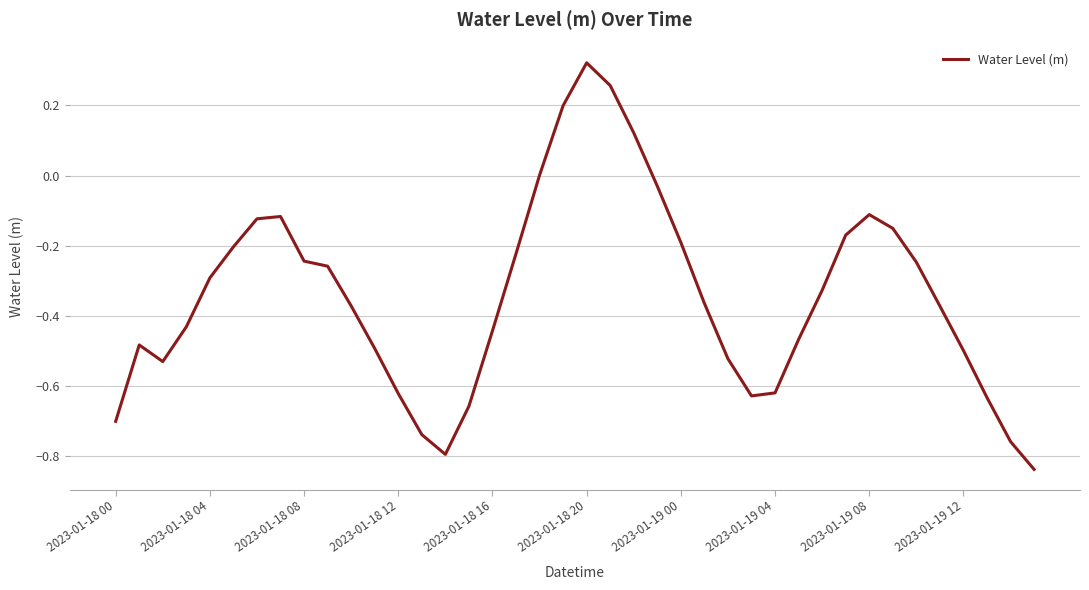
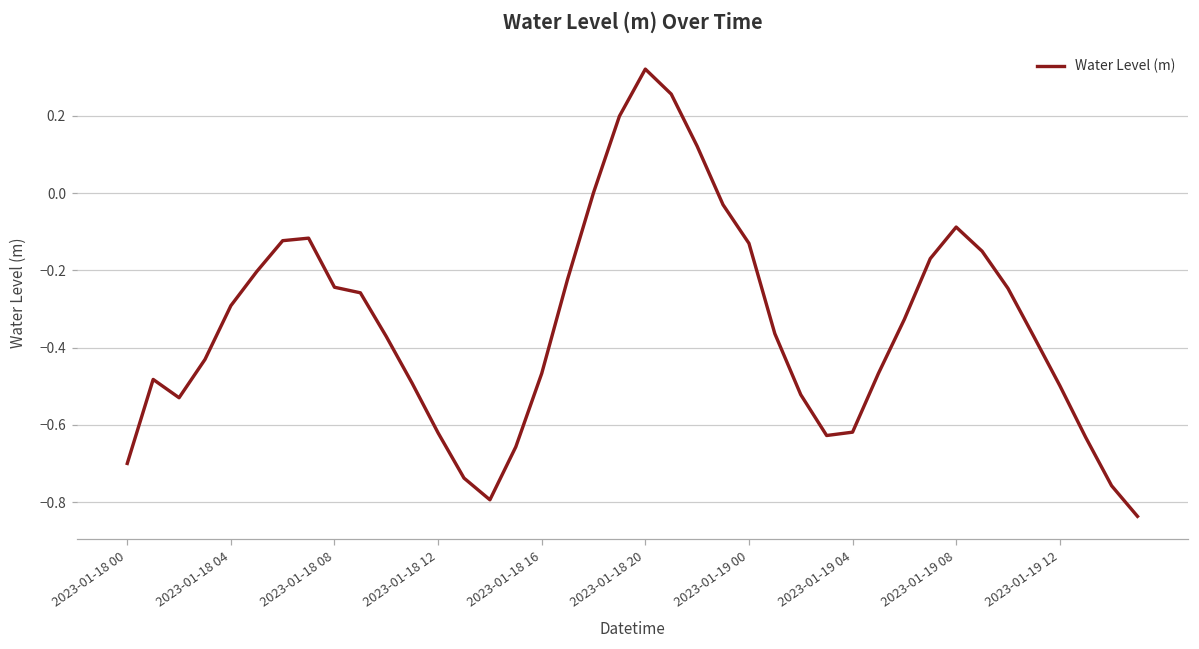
2023-01-18 16: -0.44 -> -0.47
2023-01-19 00: -0.19 -> -0.13
2023-01-19 08: -0.11 -> -0.09
